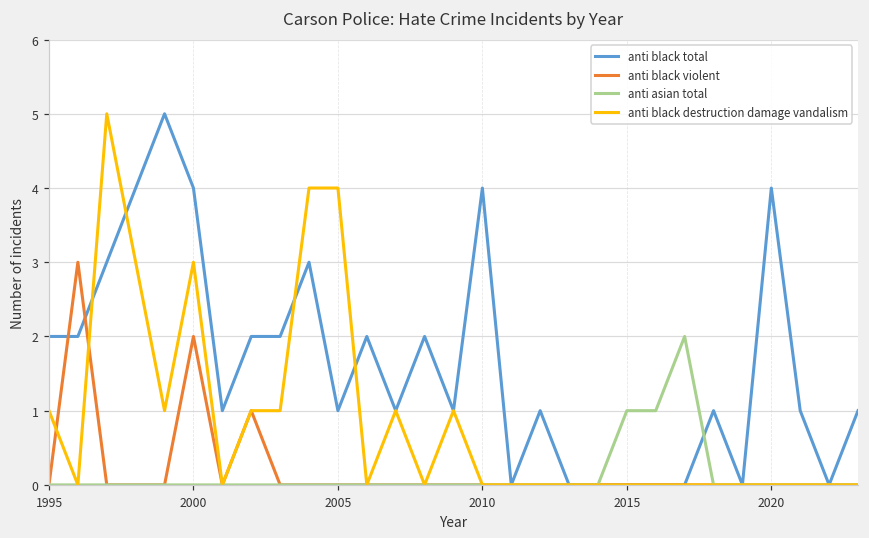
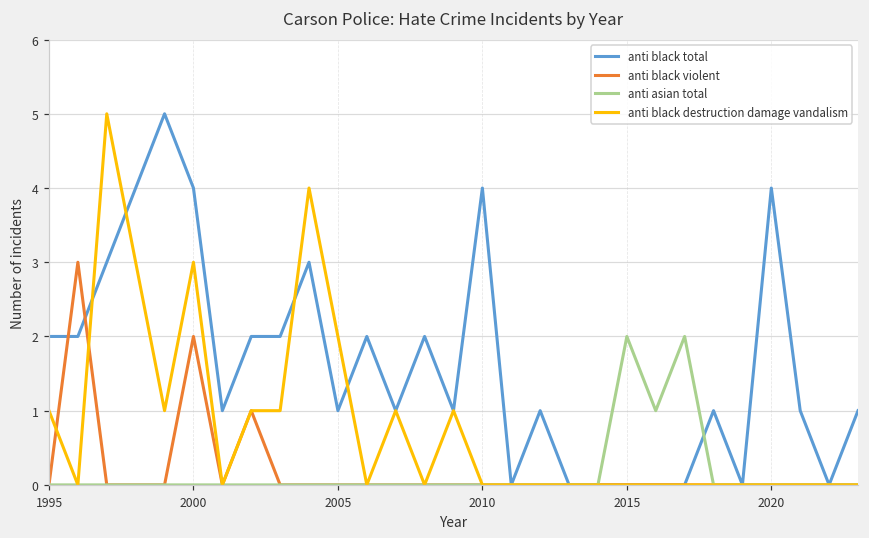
anti black destruction damage vandalism, 2005: 4 -> 2
anti asian total, 2015: 1 -> 2
